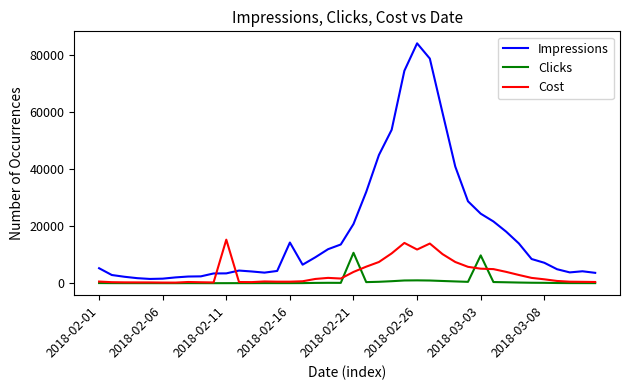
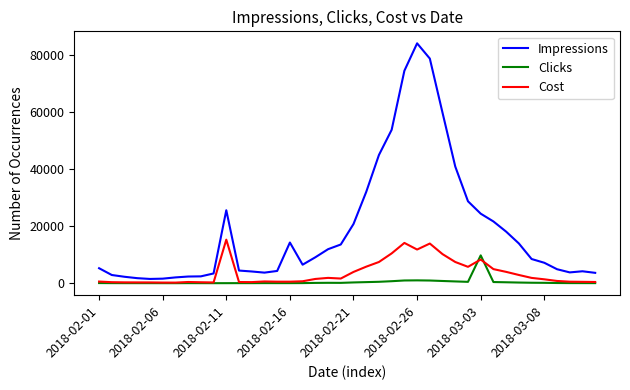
Impressions, 2018-02-11: 3000 -> 26000
Clicks, 2018-02-21: 11000 -> 0
Cost, 2018-03-03: 5000 -> 8000
